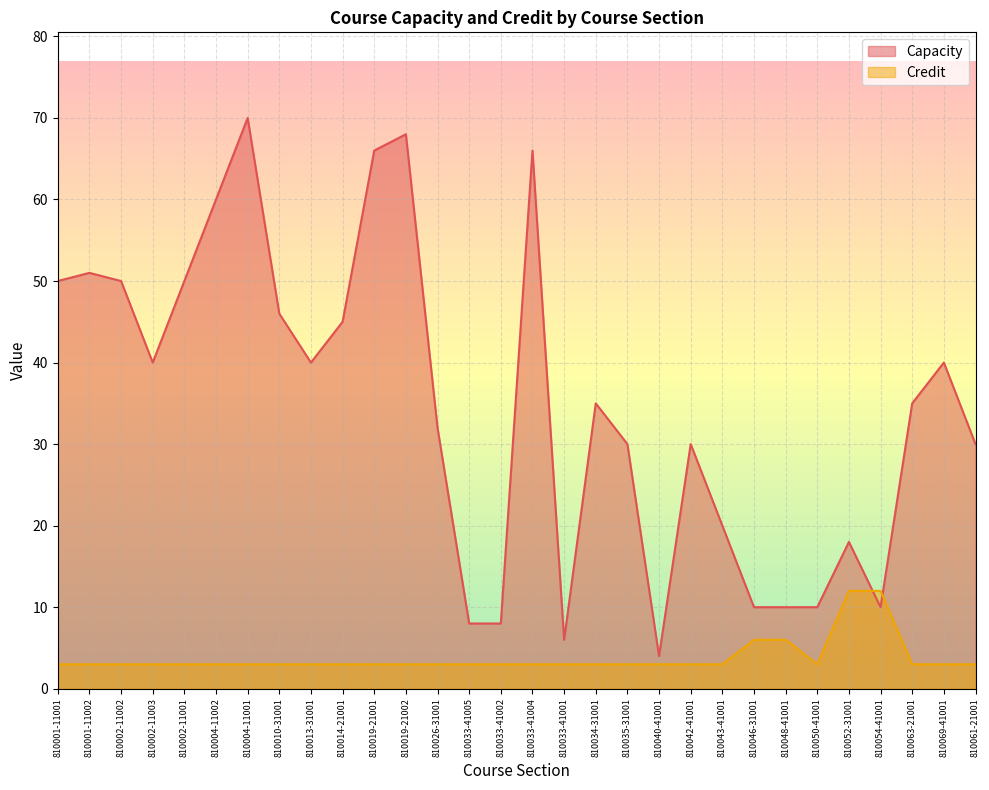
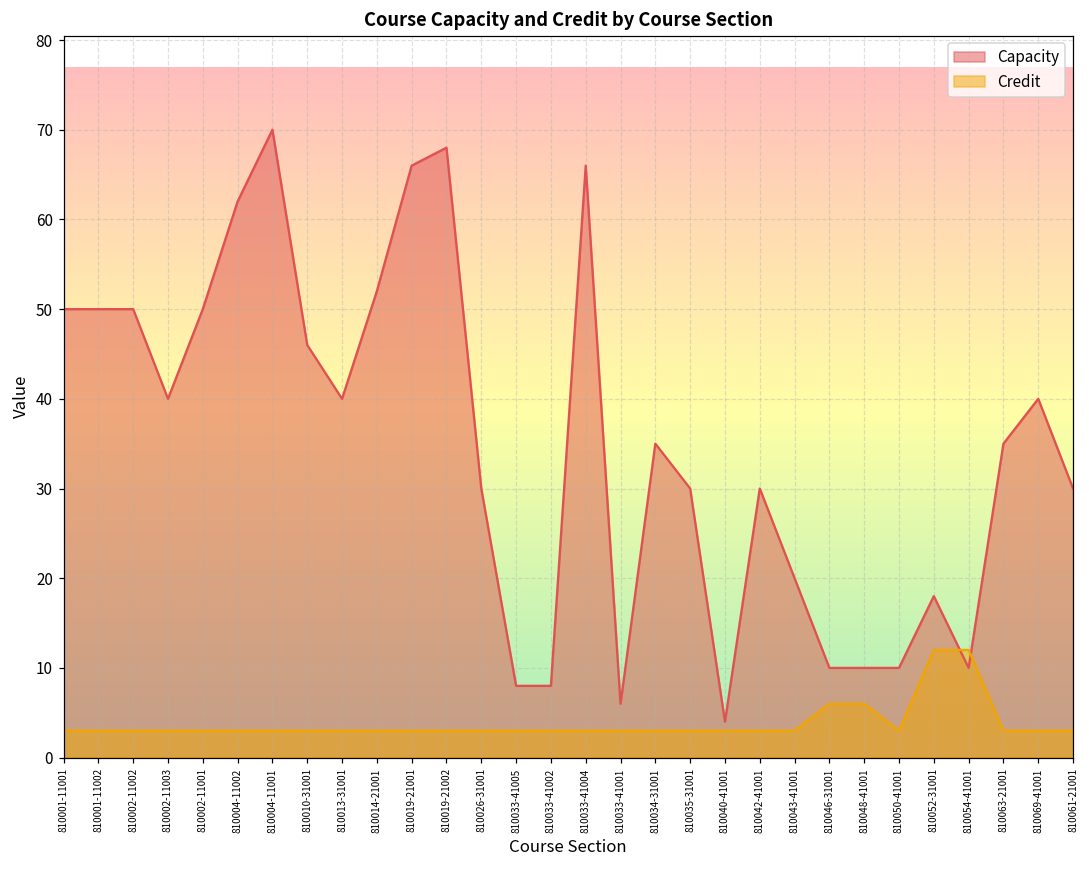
Capacity, 810001-11002: 51 -> 50
Capacity, 810004-11002: 60 -> 62
Capacity, 810014-21001: 45 -> 52
Capacity, 810026-31001: 32 -> 30
